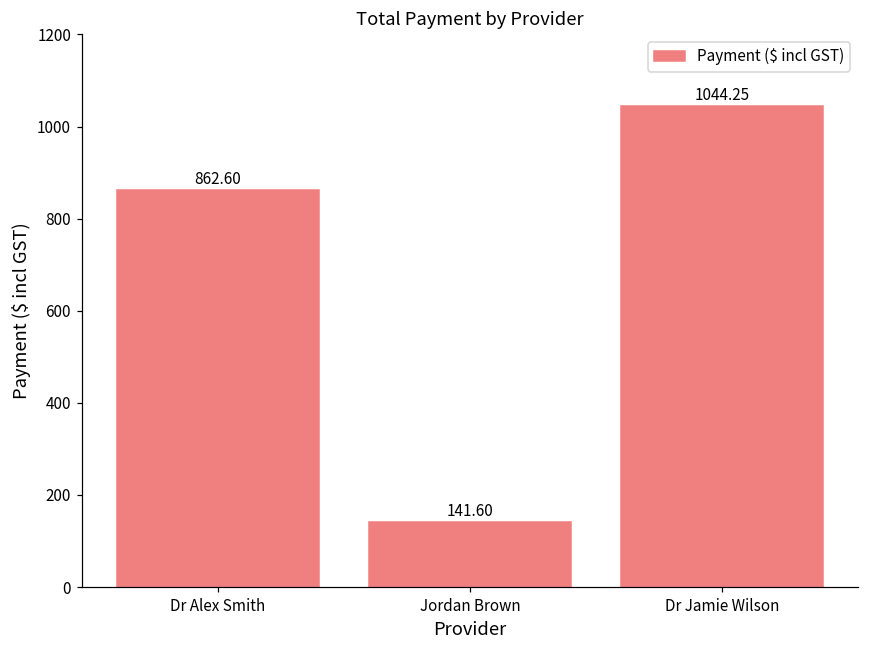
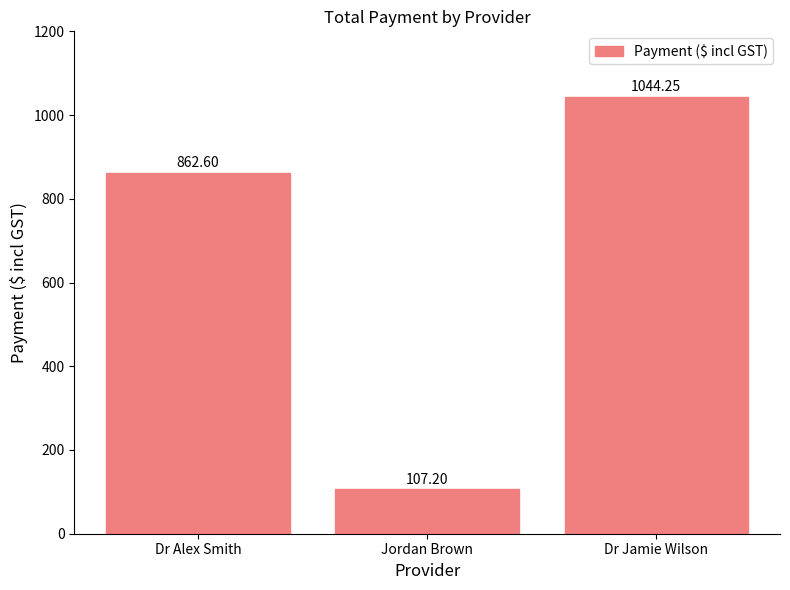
Jordan Brown: 141.60 -> 107.20
